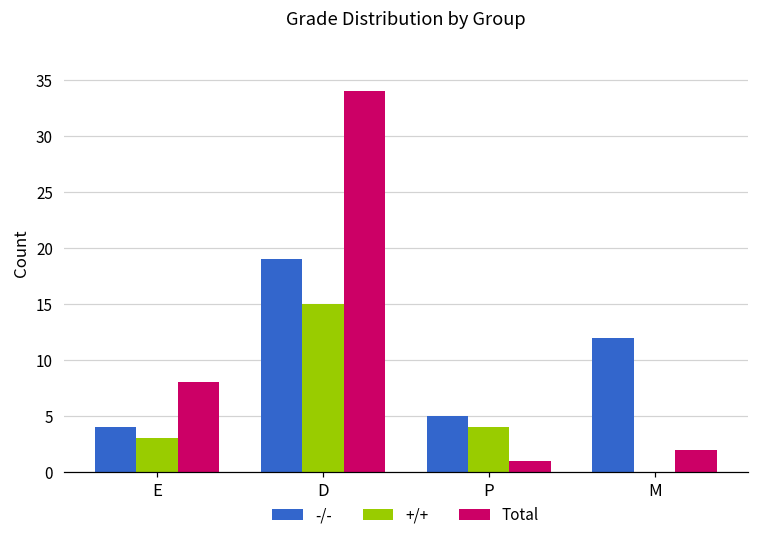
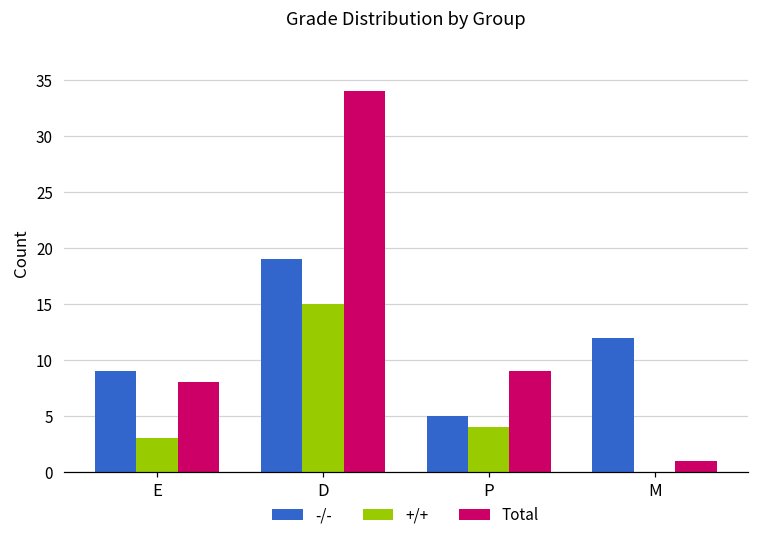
-/-, E: 4 -> 9
Total, P: 1 -> 9
Total, M: 2 -> 1
